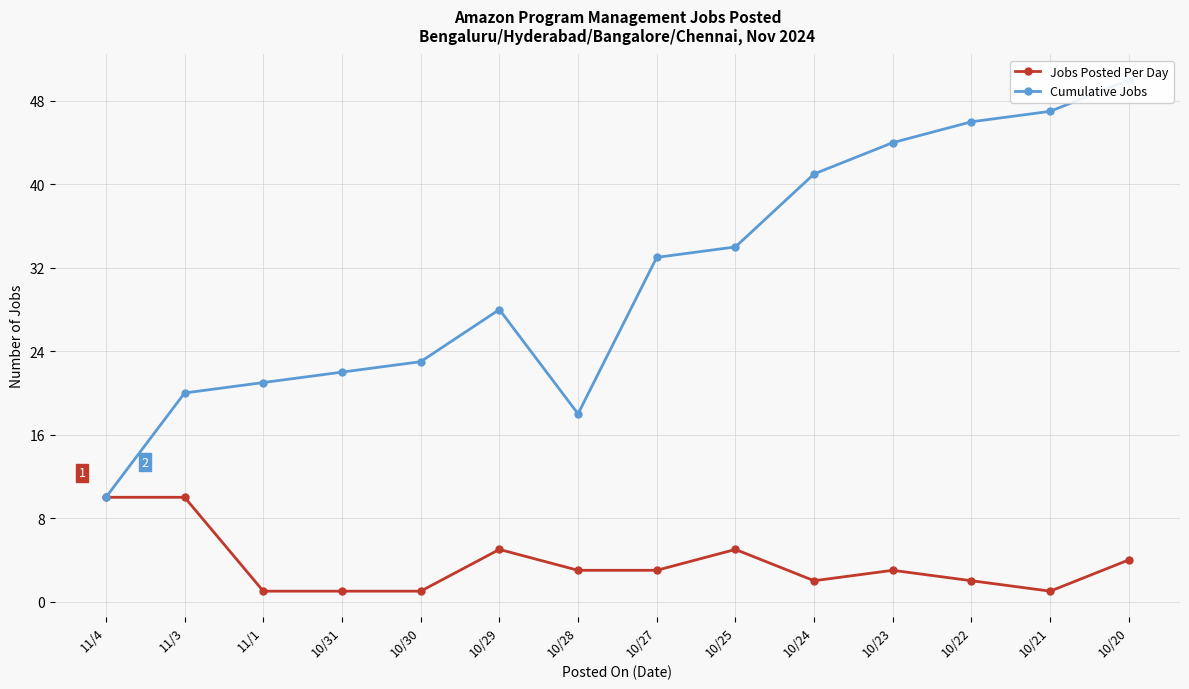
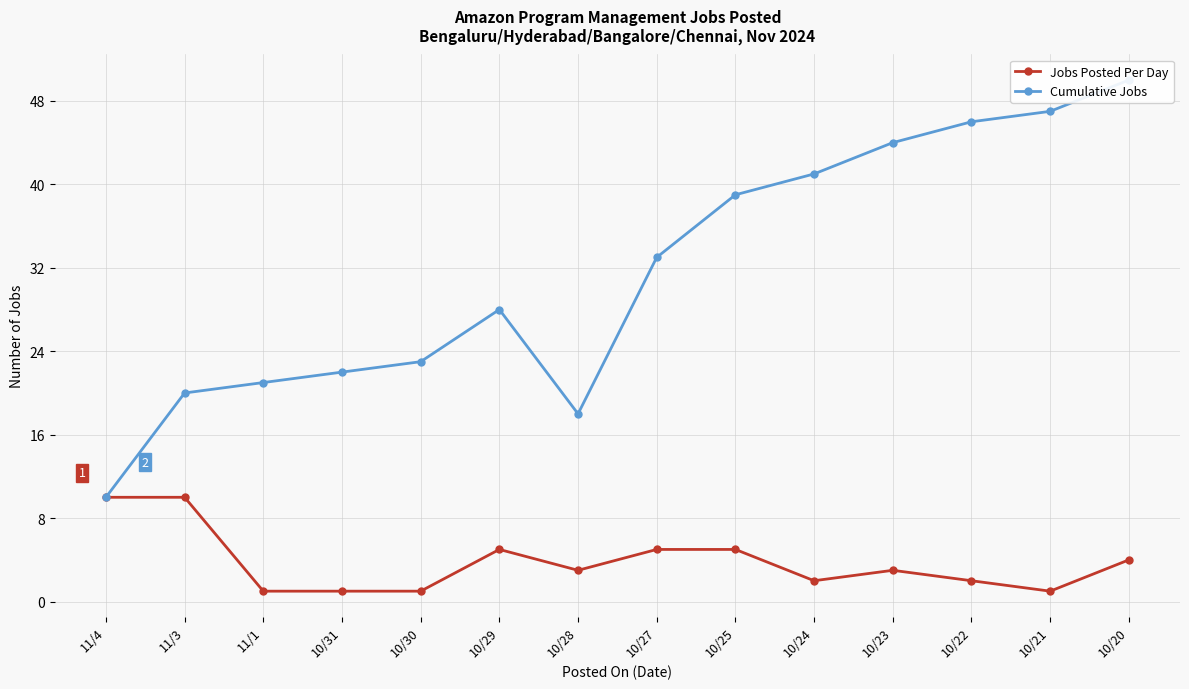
Jobs Posted Per Day, 10/27: 3 -> 5
Cumulative Jobs, 10/25: 34 -> 39
